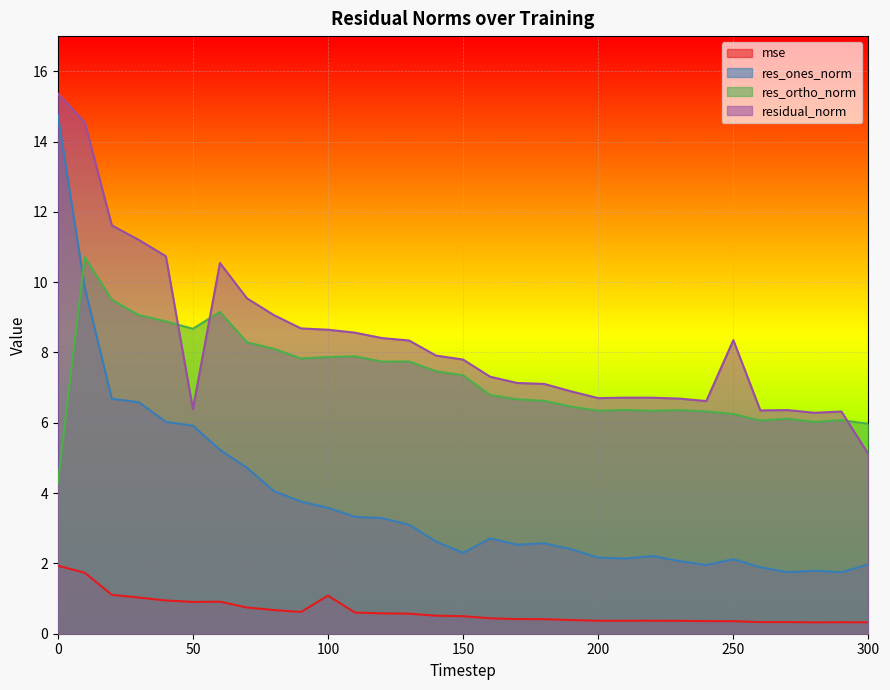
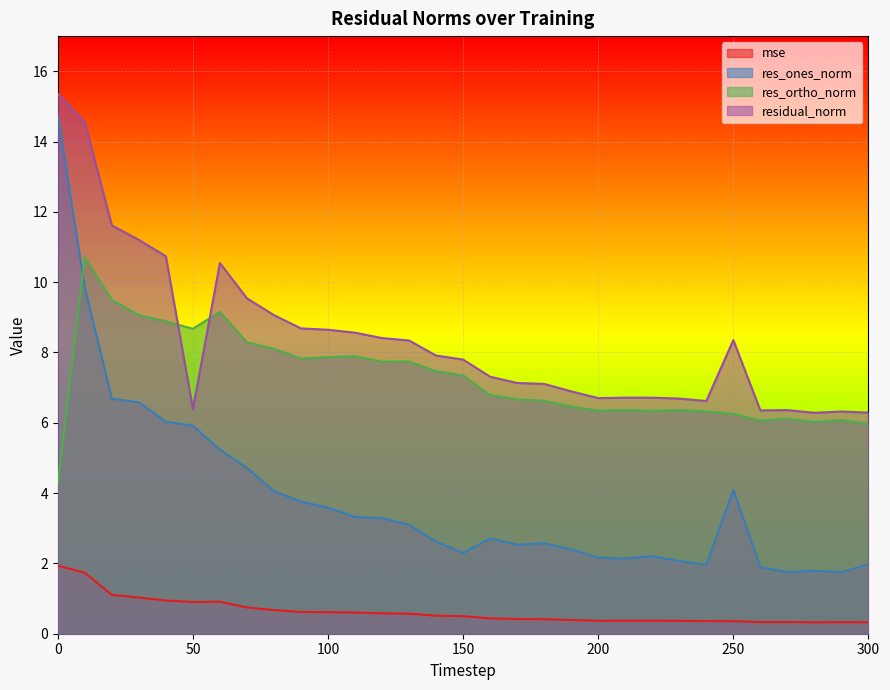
mse, 100: 1.1 -> 0.6
res_ones_norm, 250: 2.1 -> 4.1
residual_norm, 300: 5.1 -> 6.3
